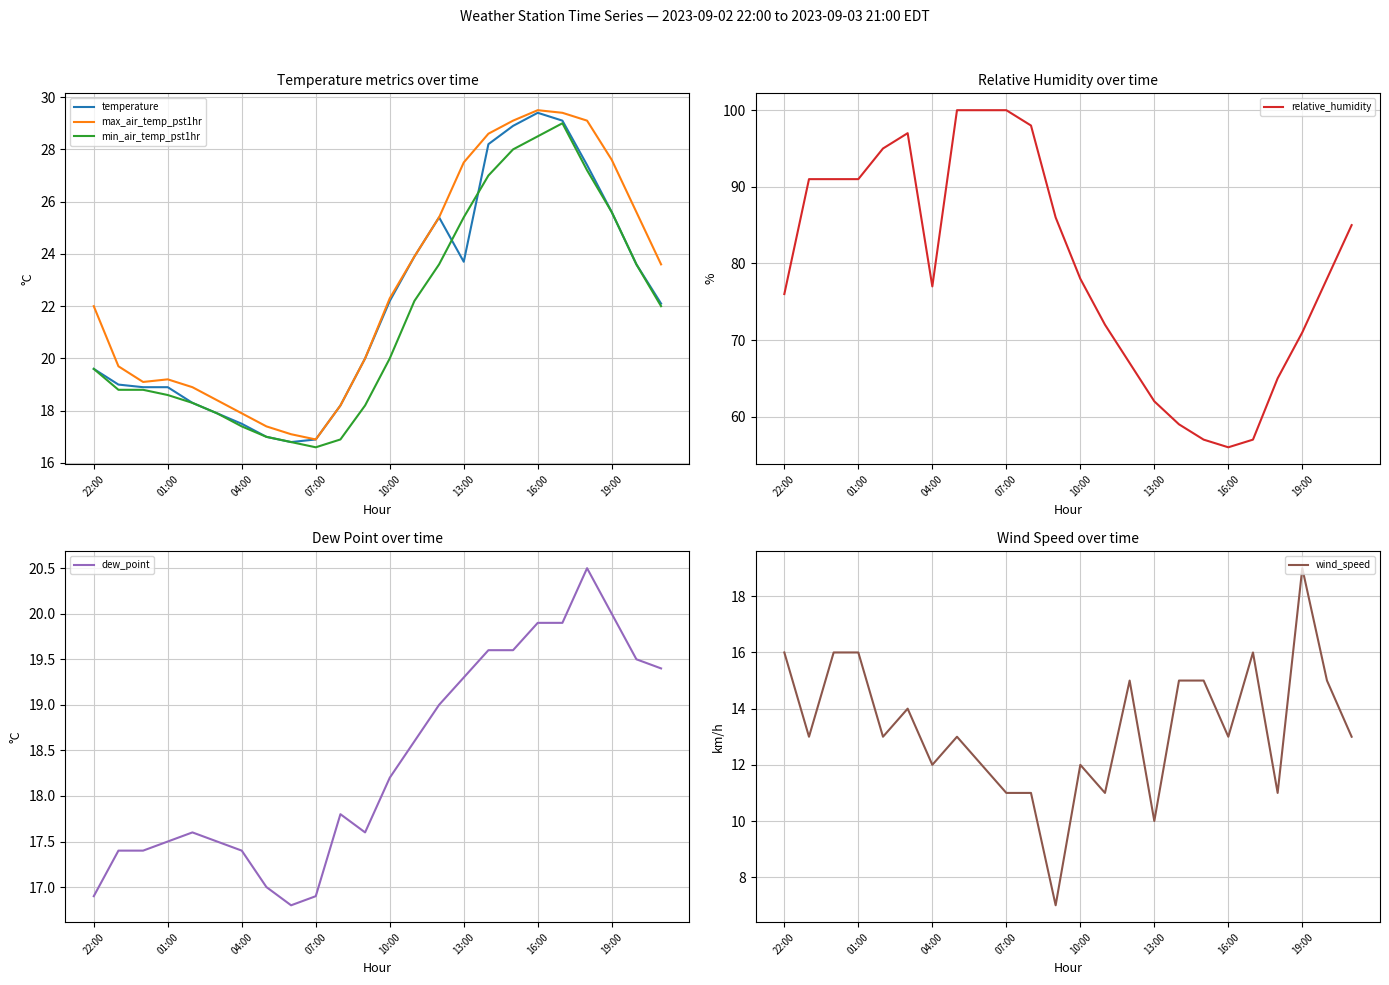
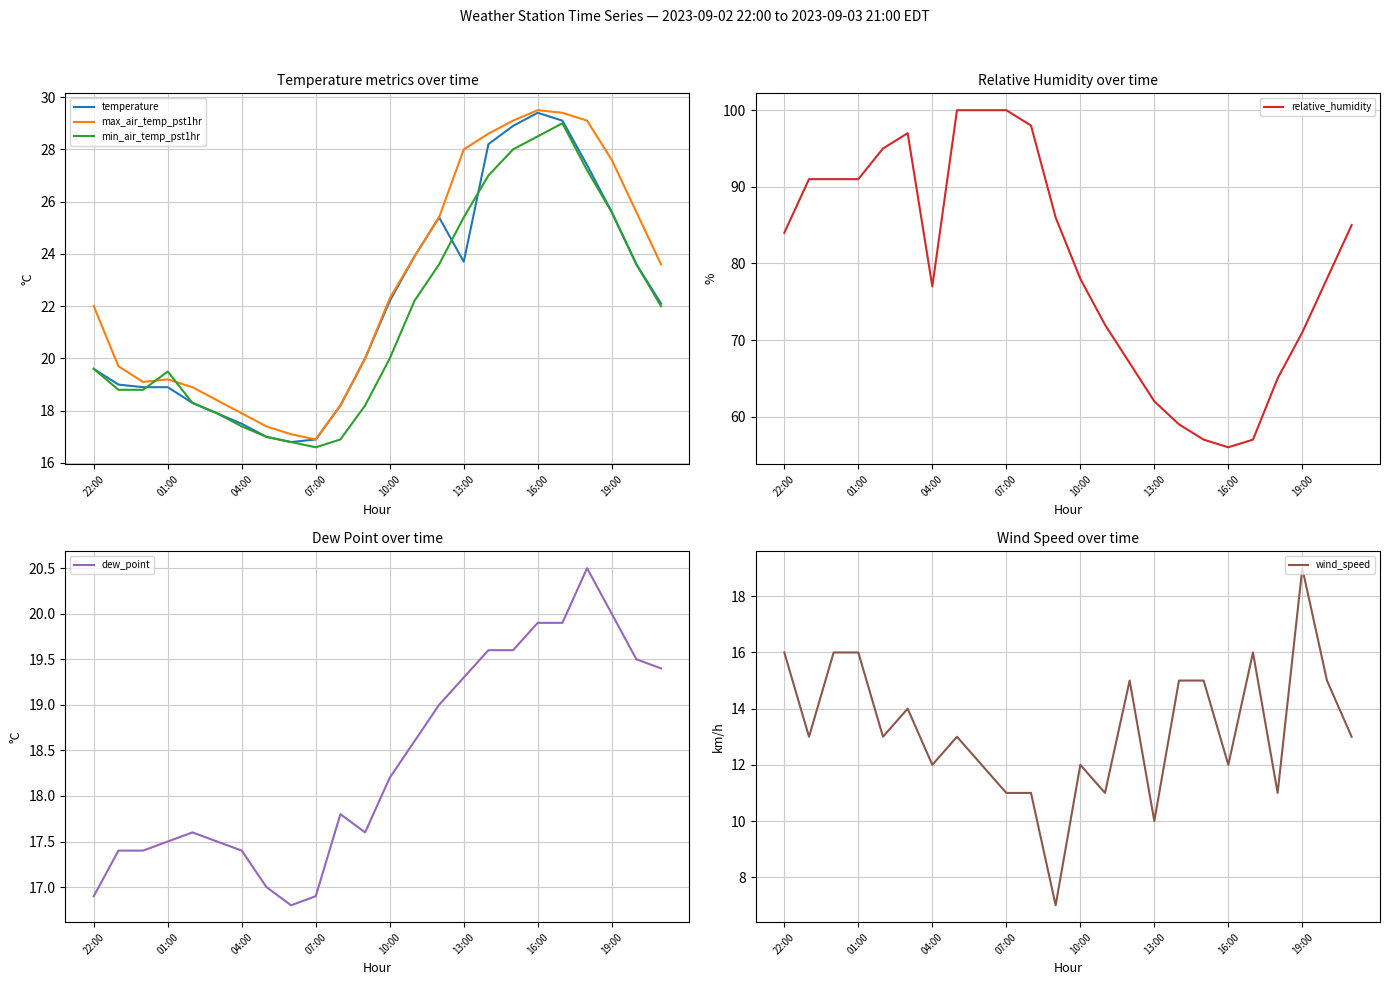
Temperature metrics over time, min_air_temp_pst1hr, 01:00: 18.6 -> 19.5
Temperature metrics over time, max_air_temp_pst1hr, 13:00: 27.5 -> 28.0
Relative Humidity over time, 22:00: 76 -> 84
Wind Speed over time, 16:00: 13 -> 12
